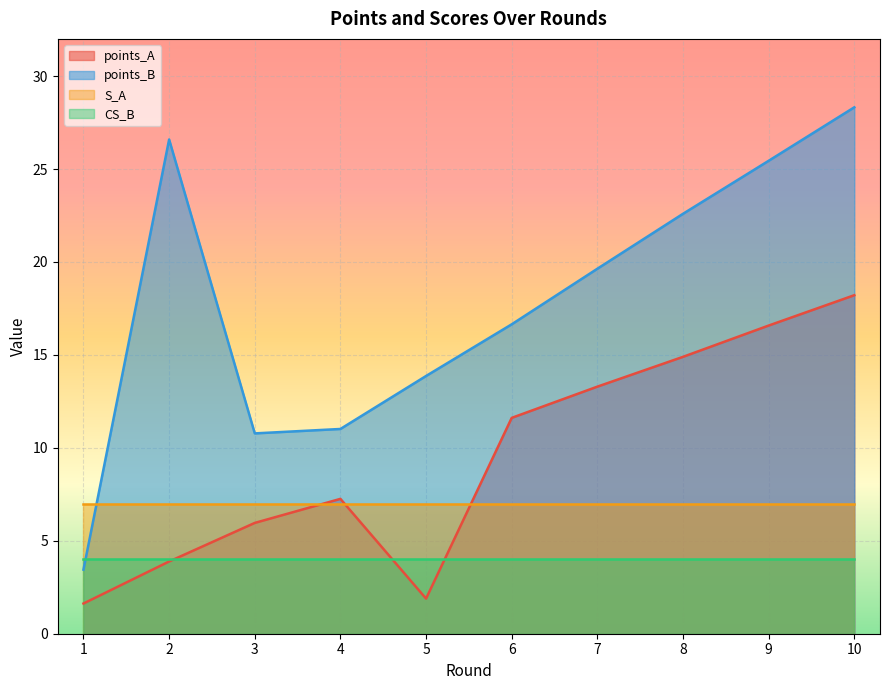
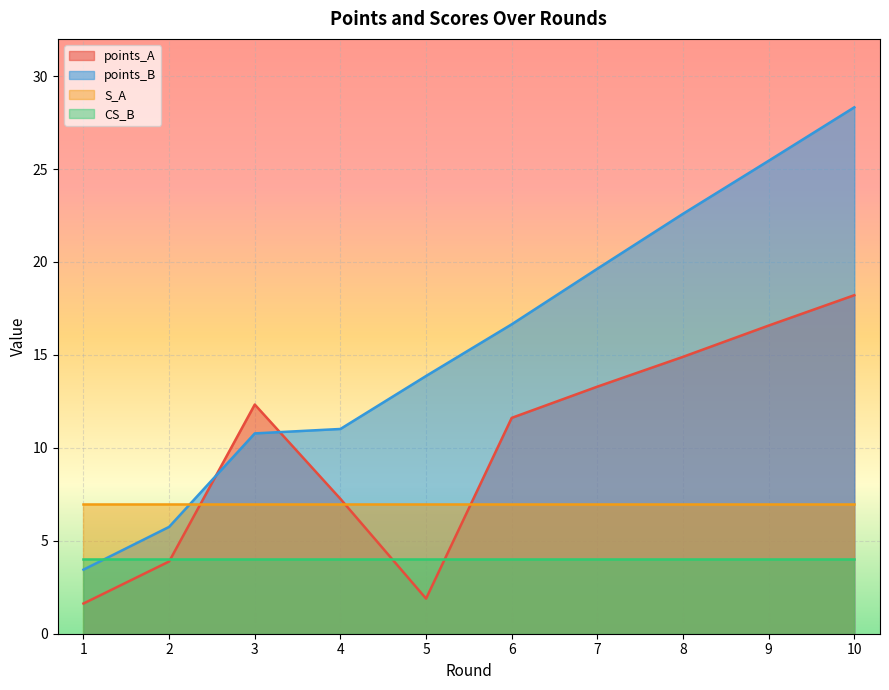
points_B, 2: 26.6 -> 5.7
points_A, 3: 6.0 -> 12.3
